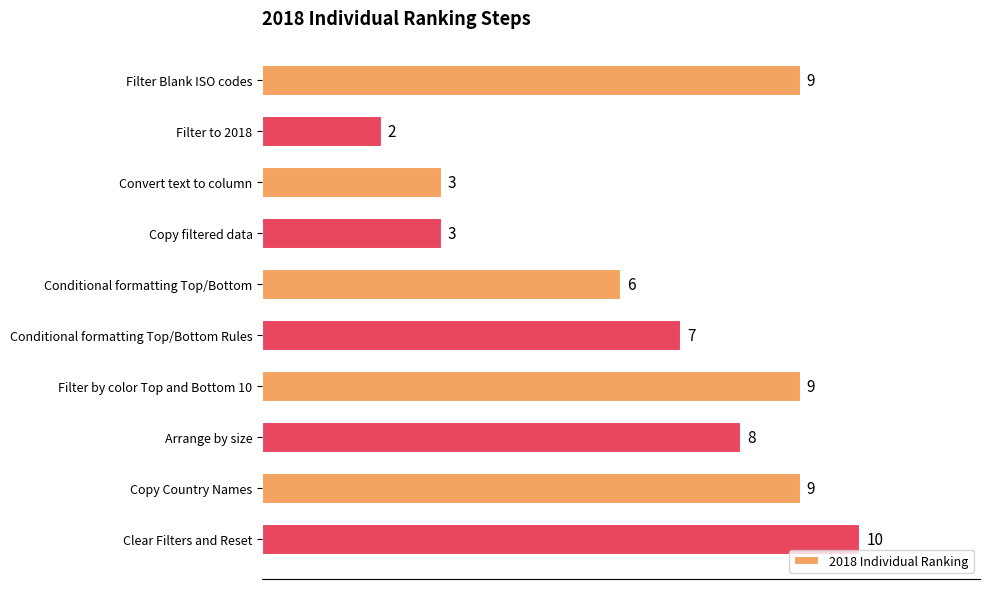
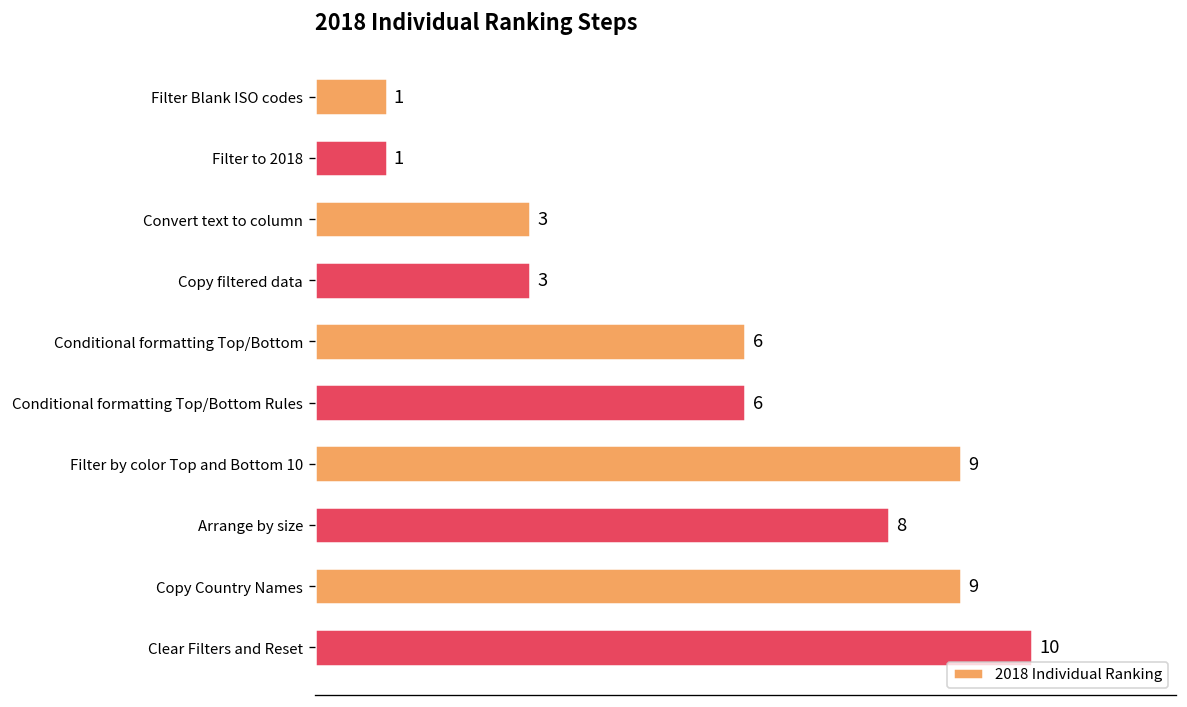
Filter Blank ISO codes: 9 -> 1
Filter to 2018: 2 -> 1
Conditional formatting Top/Bottom Rules: 7 -> 6
